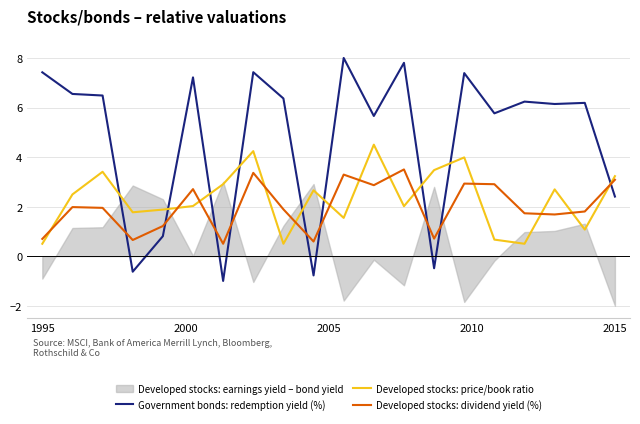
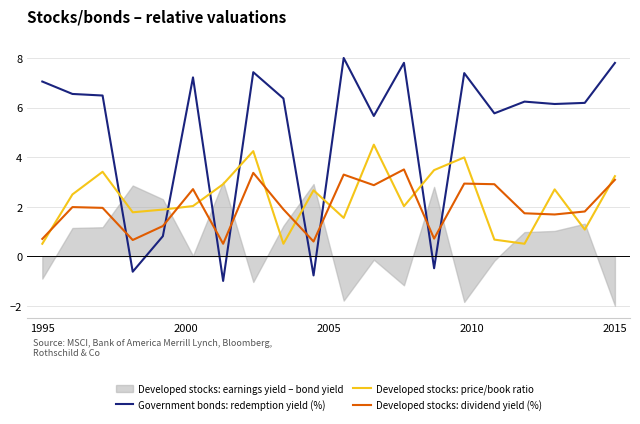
Government bonds: redemption yield (%), 1995: 7.4 -> 7.0
Government bonds: redemption yield (%), 2015: 2.4 -> 7.8
